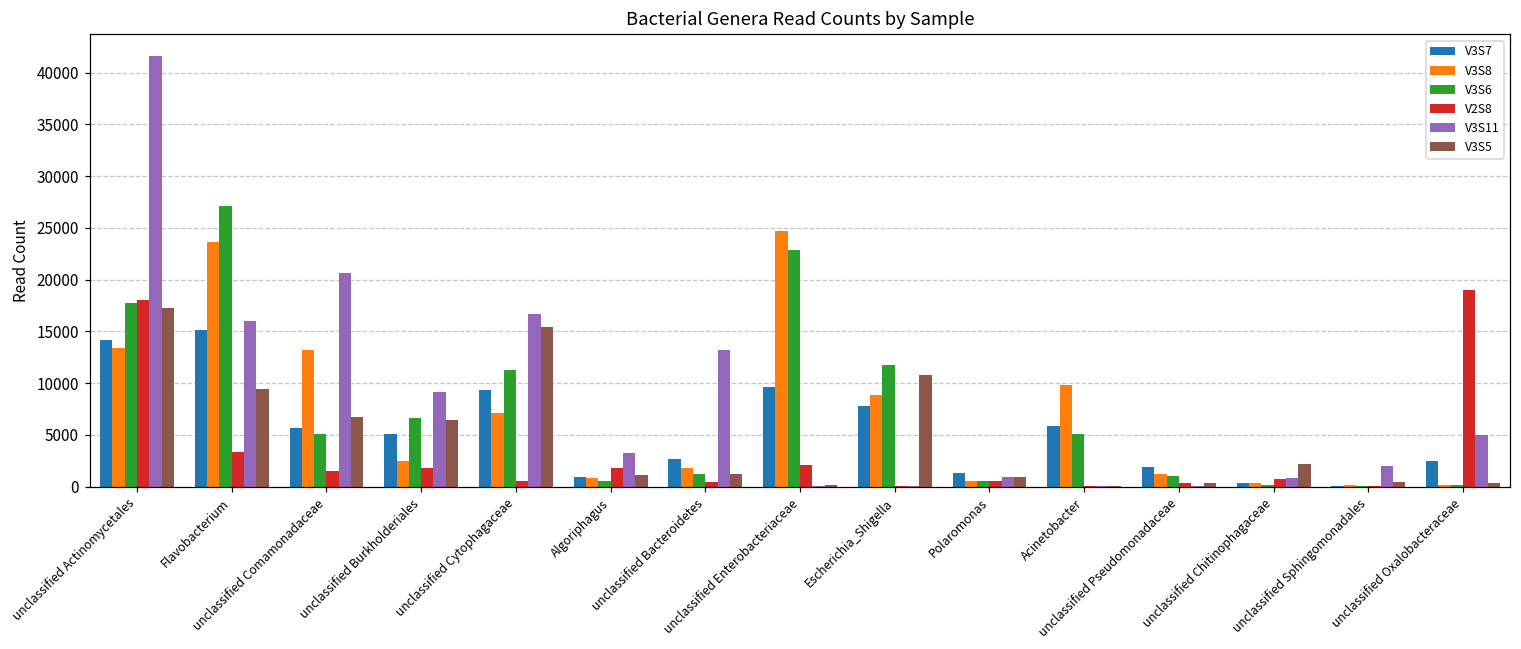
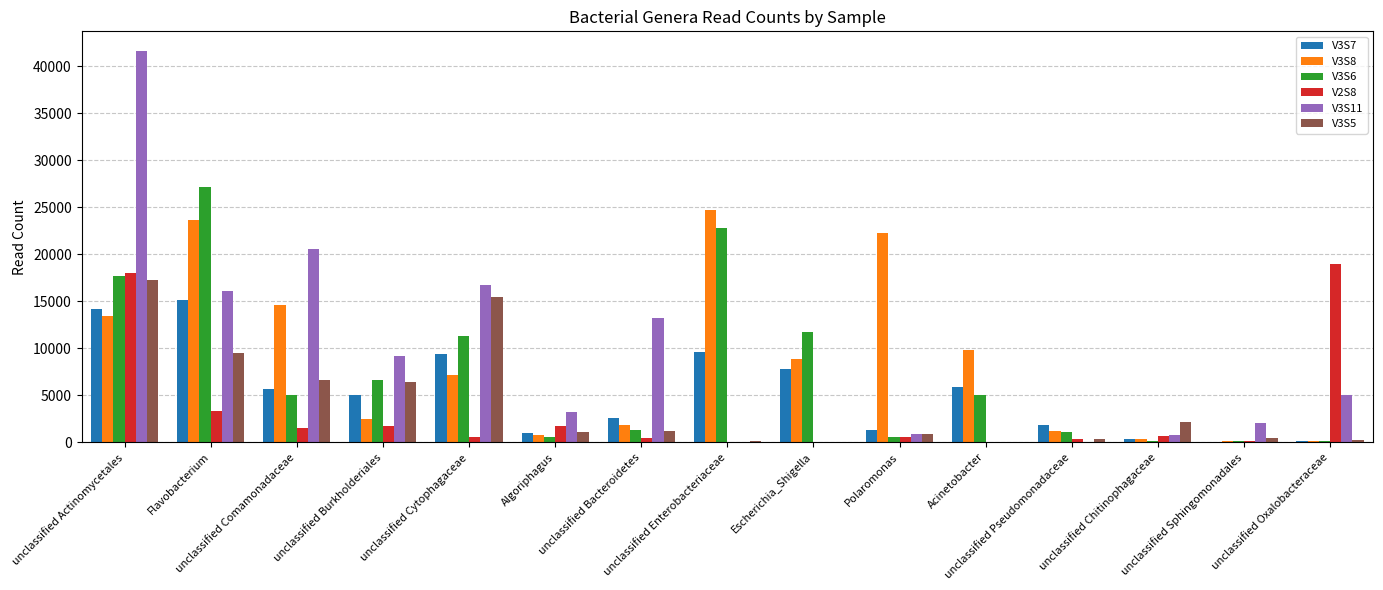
V3S8, unclassified Comamonadaceae: 13000 -> 15000
V2S8, unclassified Enterobacteriaceae: 2000 -> 0
V3S5, Escherichia_Shigella: 11000 -> 0
V3S8, Polaromonas: 1000 -> 22000
V3S7, unclassified Oxalobacteraceae: 2000 -> 0
